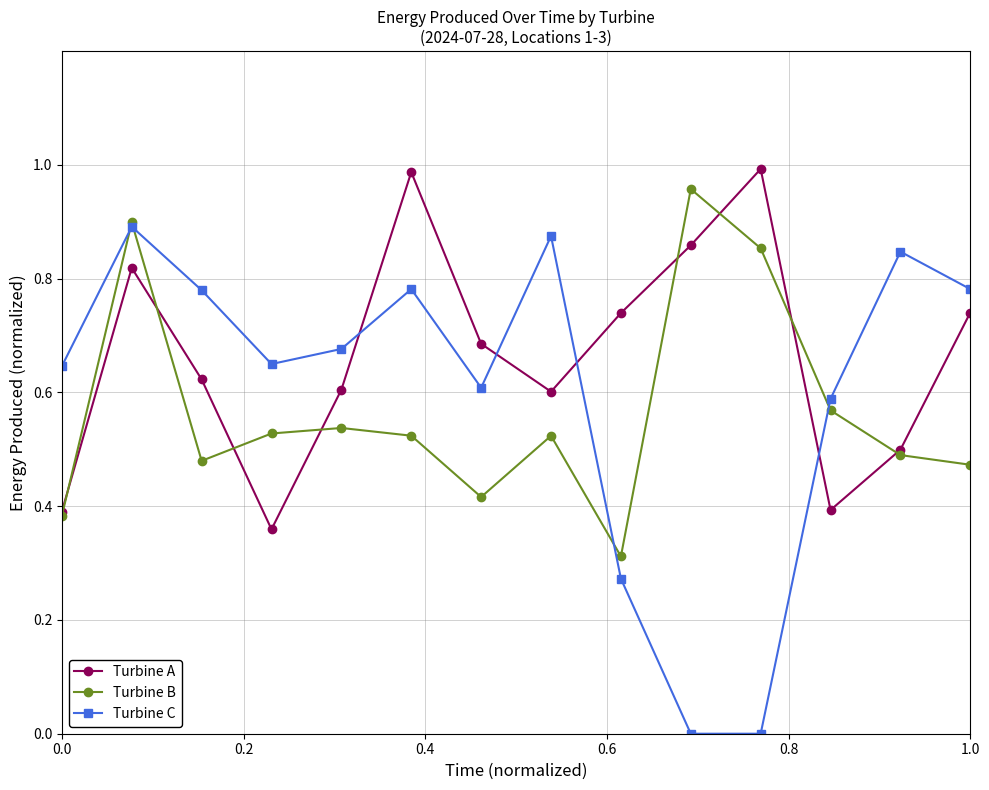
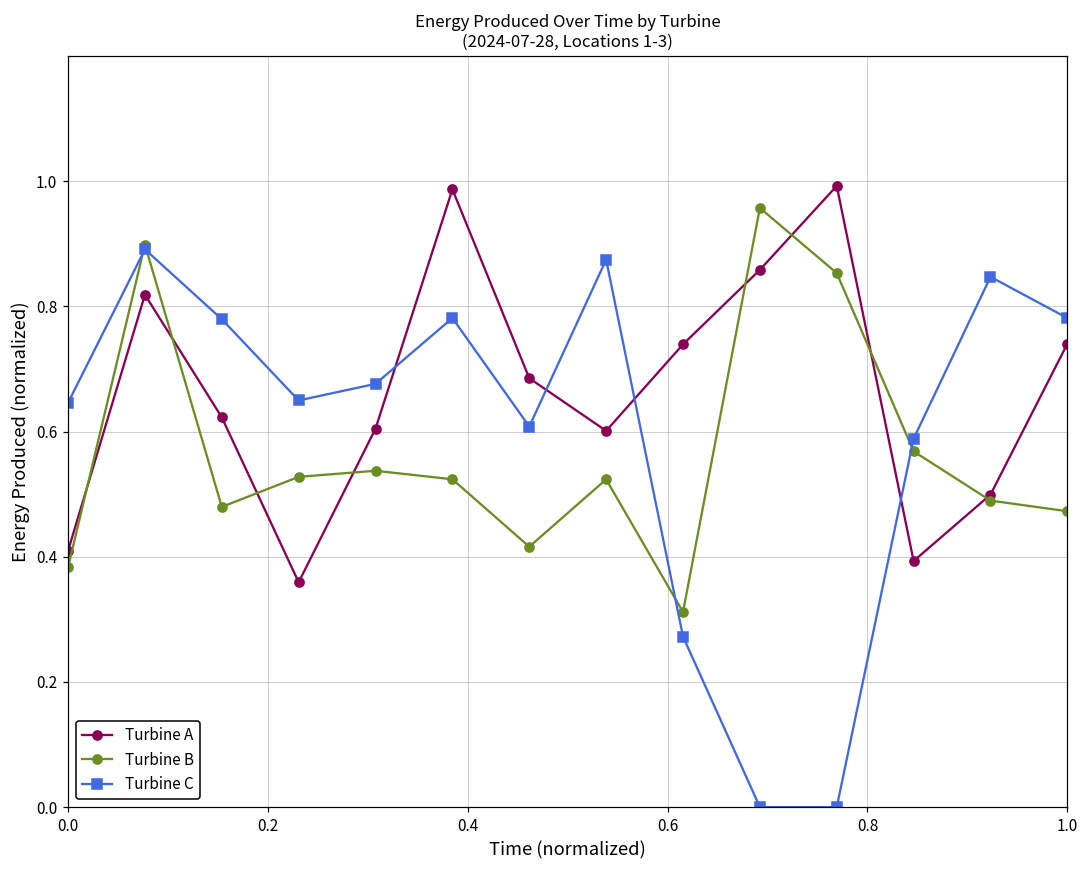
Turbine A, 0.0: 0.39 -> 0.41
